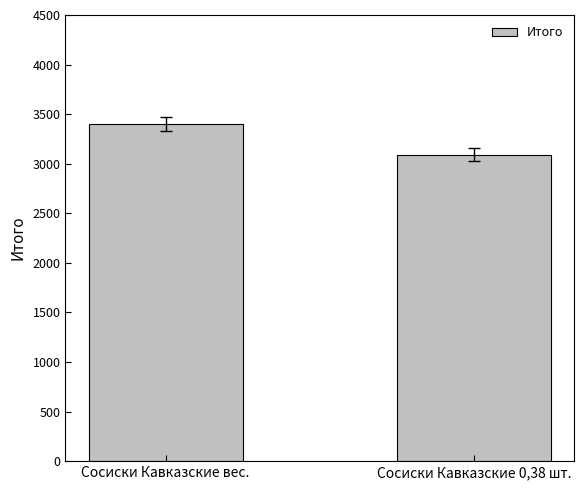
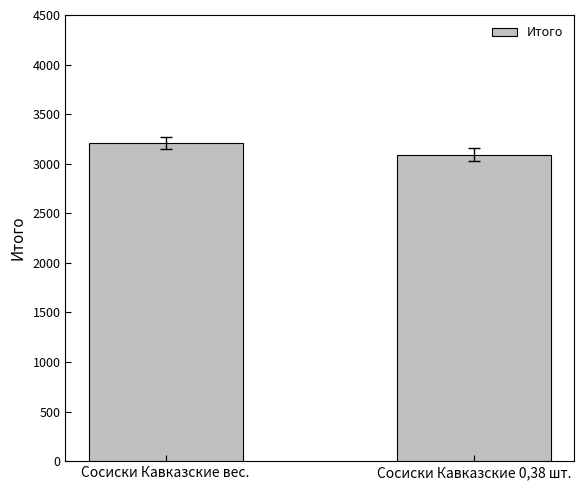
Итого, Сосиски Кавказские вес.: 3400 -> 3200
